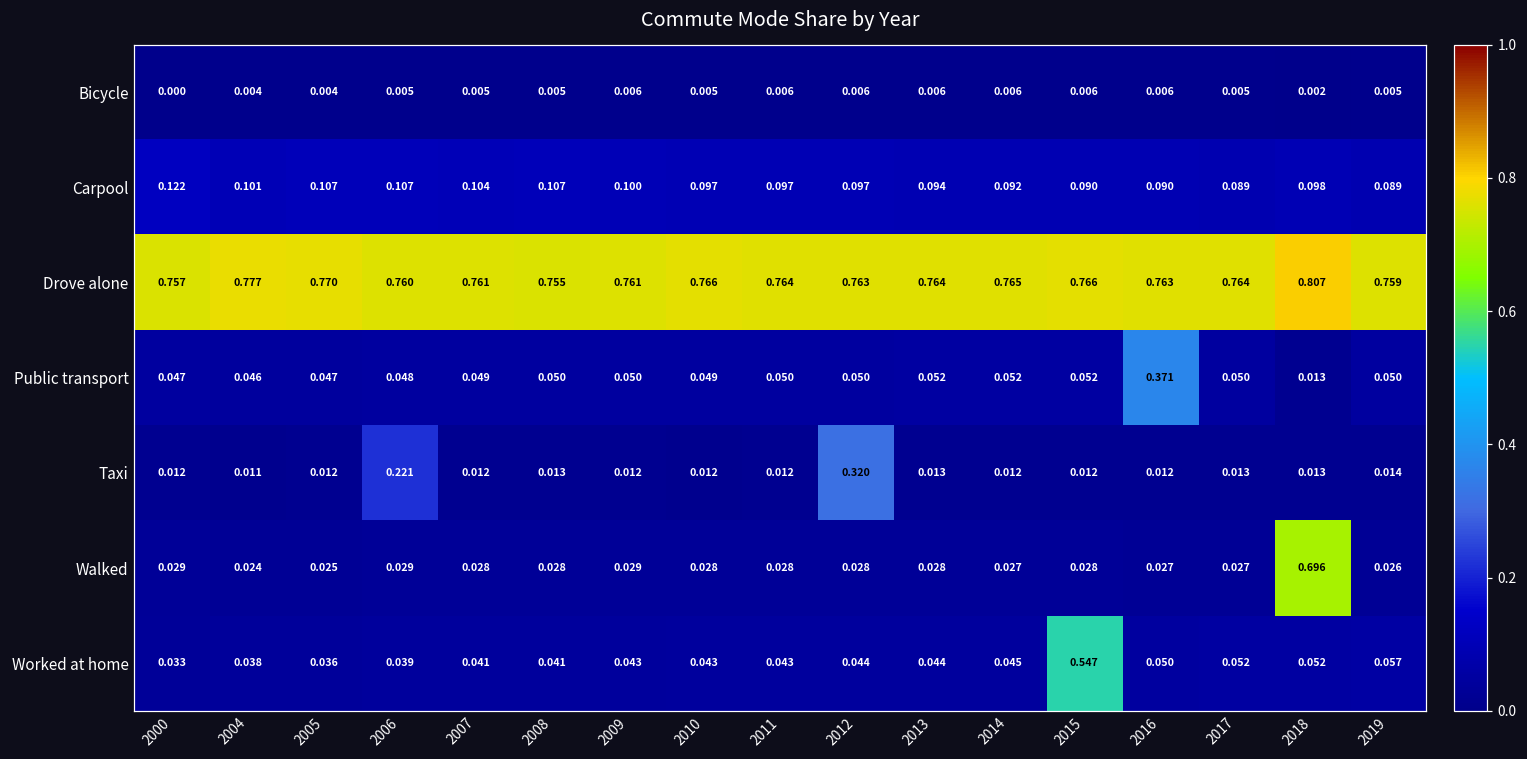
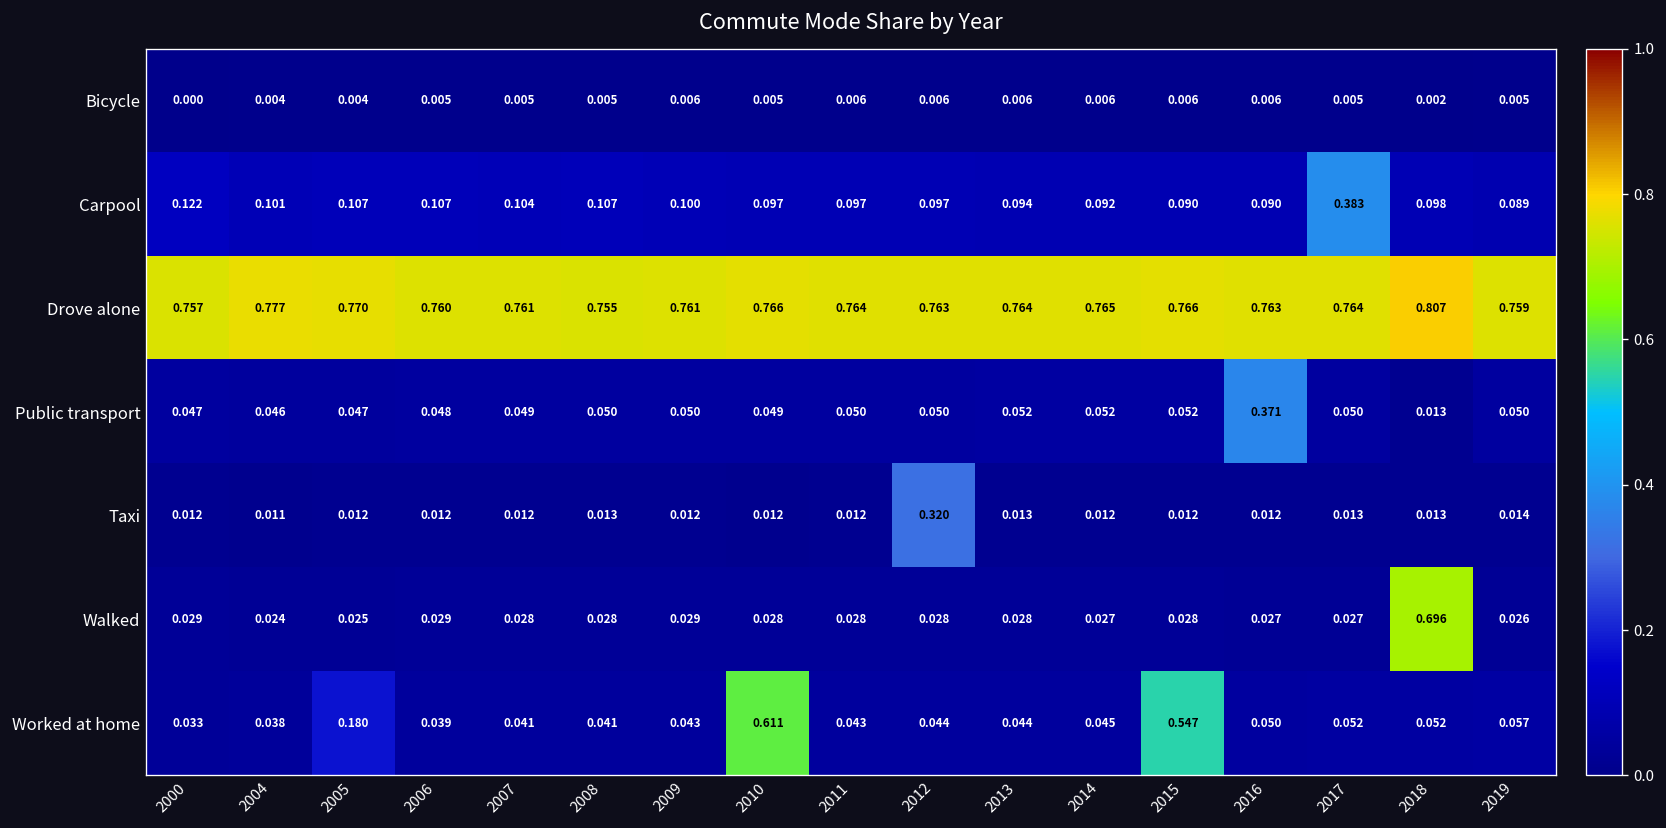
Carpool, 2017: 0.089 -> 0.383
Taxi, 2006: 0.221 -> 0.012
Worked at home, 2005: 0.036 -> 0.180
Worked at home, 2010: 0.043 -> 0.611
